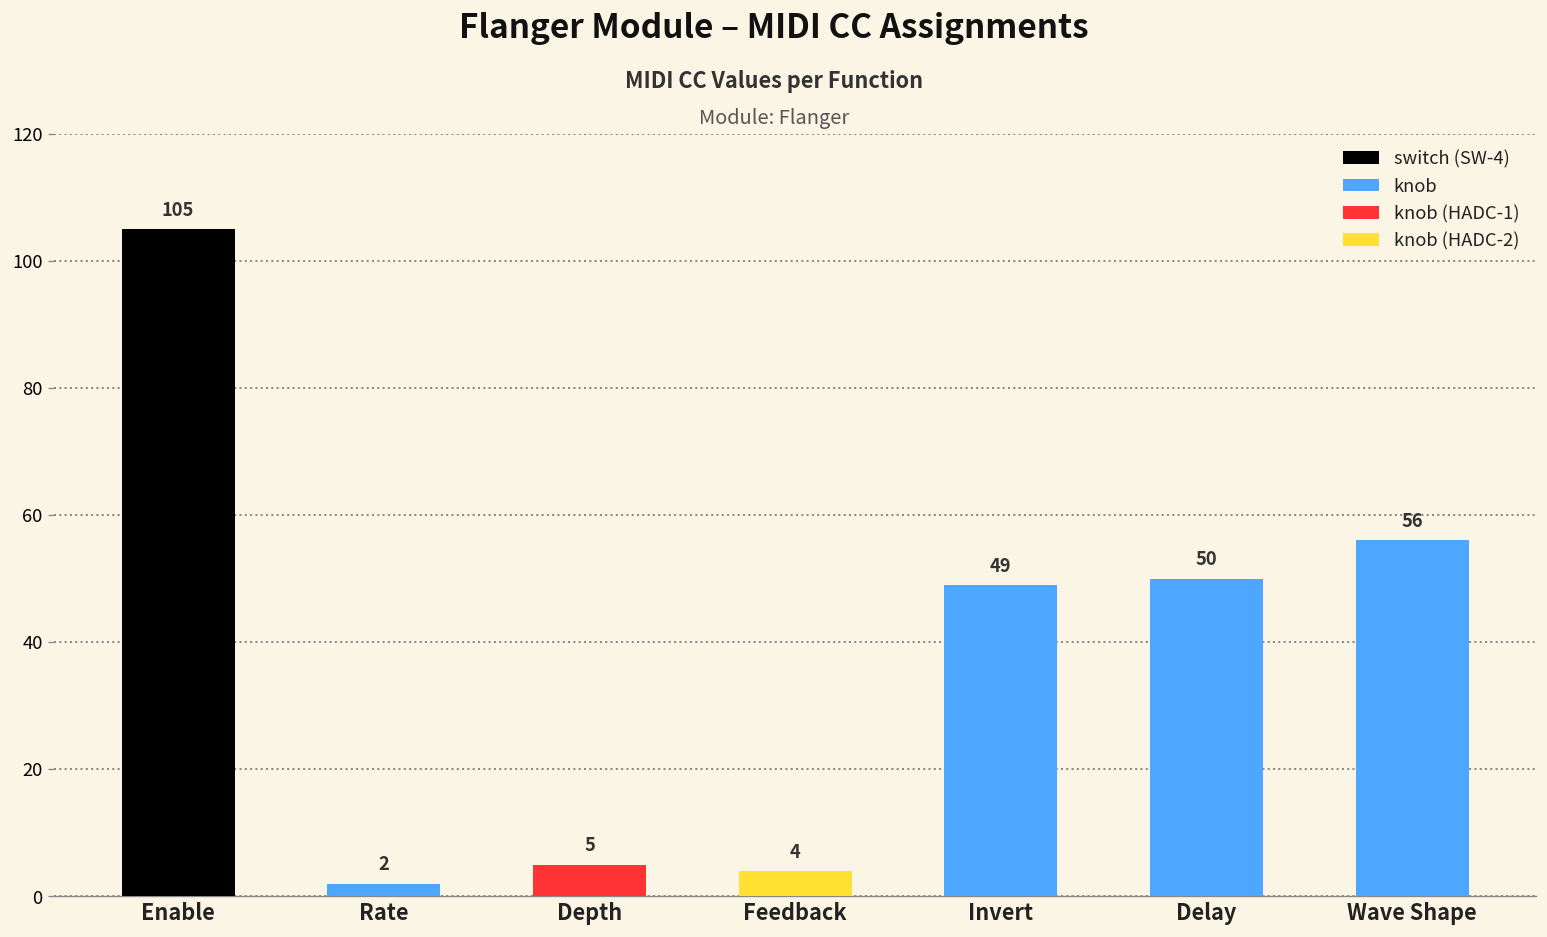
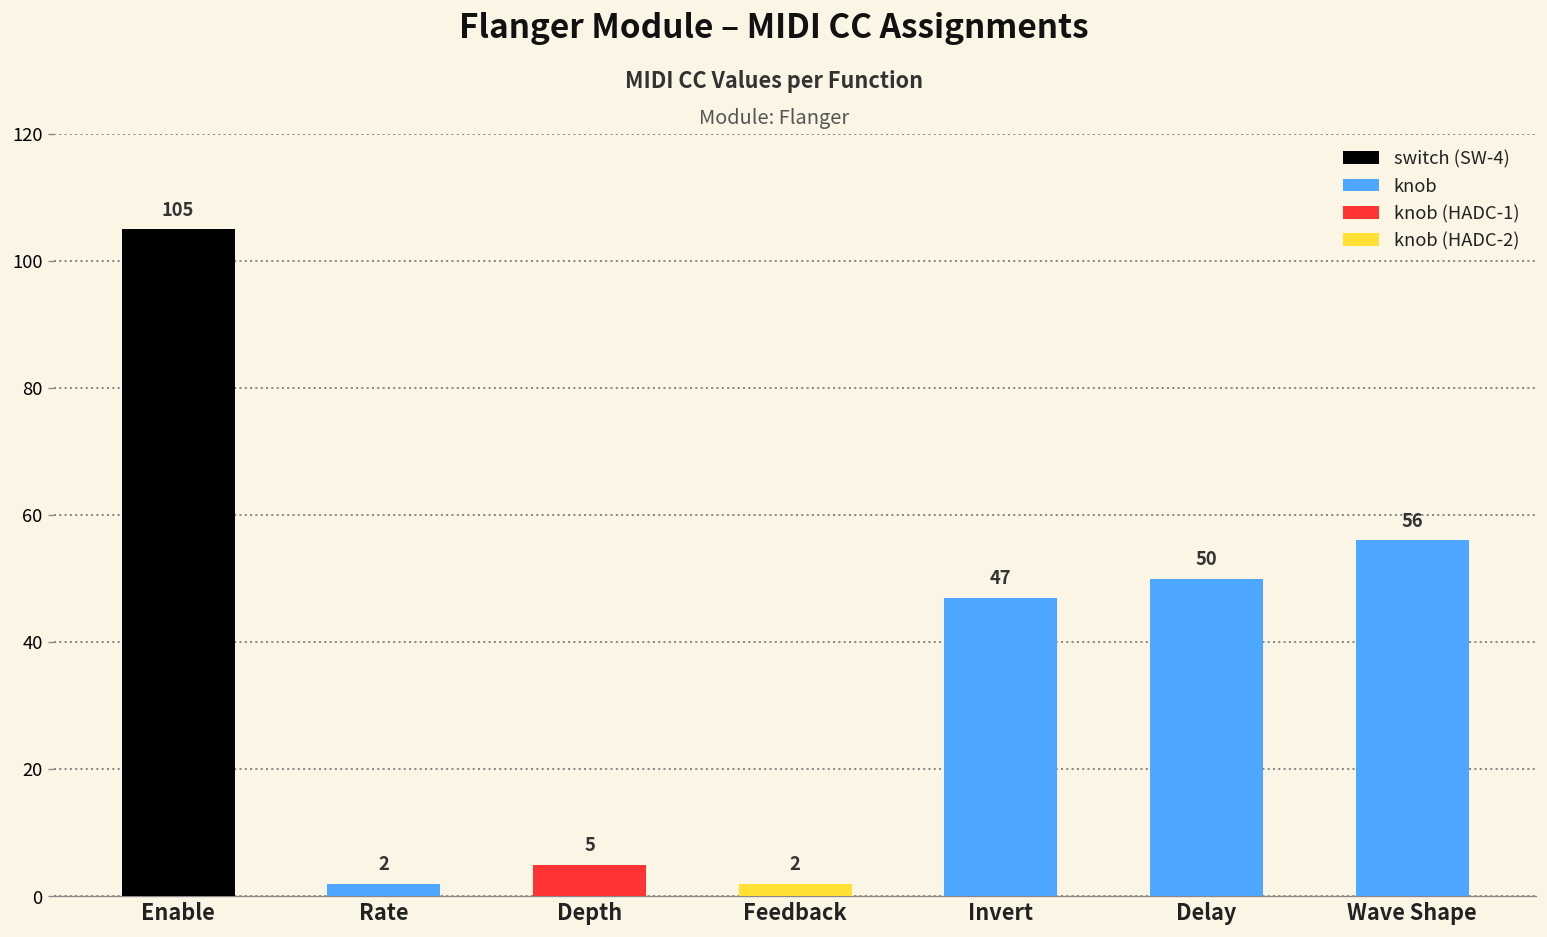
Feedback: 4 -> 2
Invert: 49 -> 47
